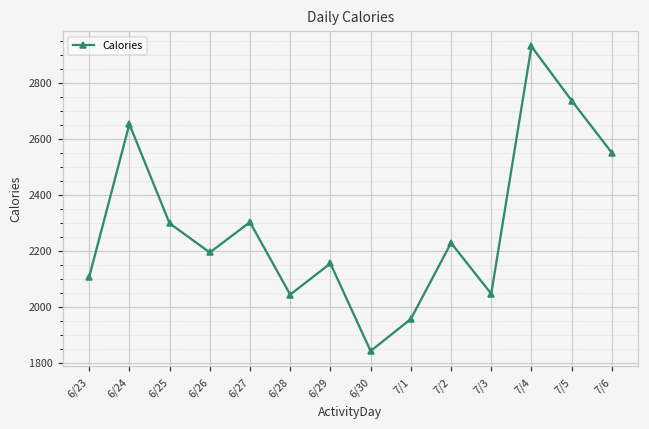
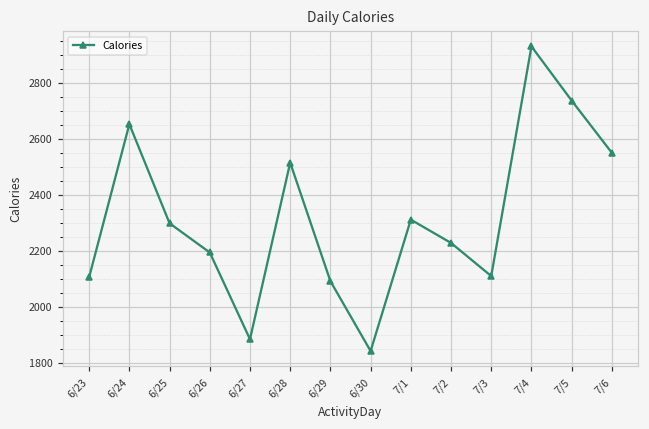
6/27: 2300 -> 1890
6/28: 2050 -> 2520
6/29: 2160 -> 2090
7/1: 1960 -> 2310
7/3: 2050 -> 2110
